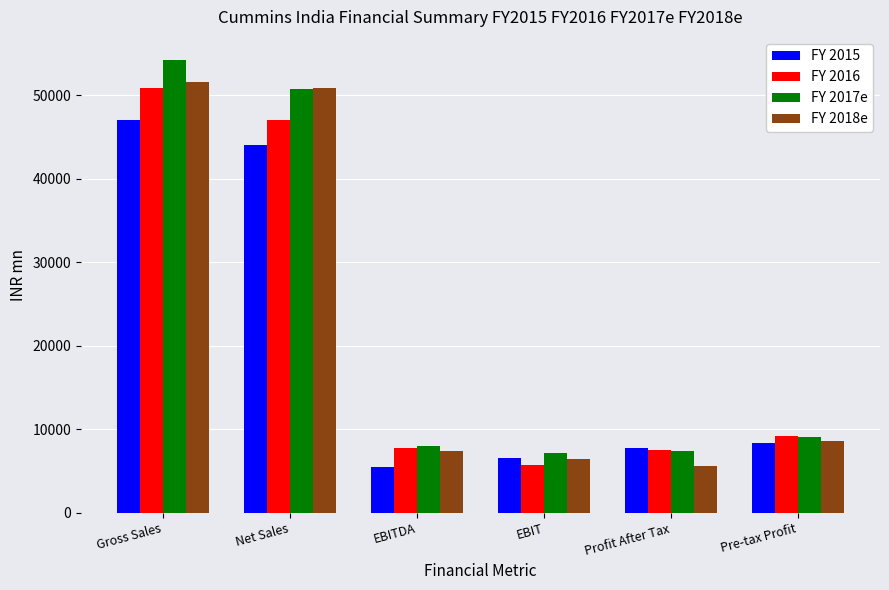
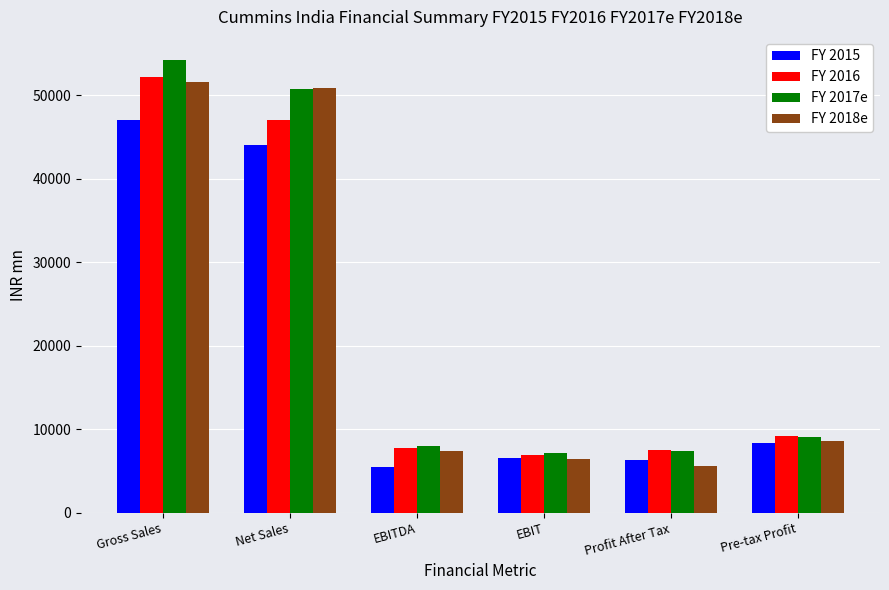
FY 2016, Gross Sales: 51000 -> 52000
FY 2016, EBIT: 6000 -> 7000
FY 2015, Profit After Tax: 8000 -> 6000
